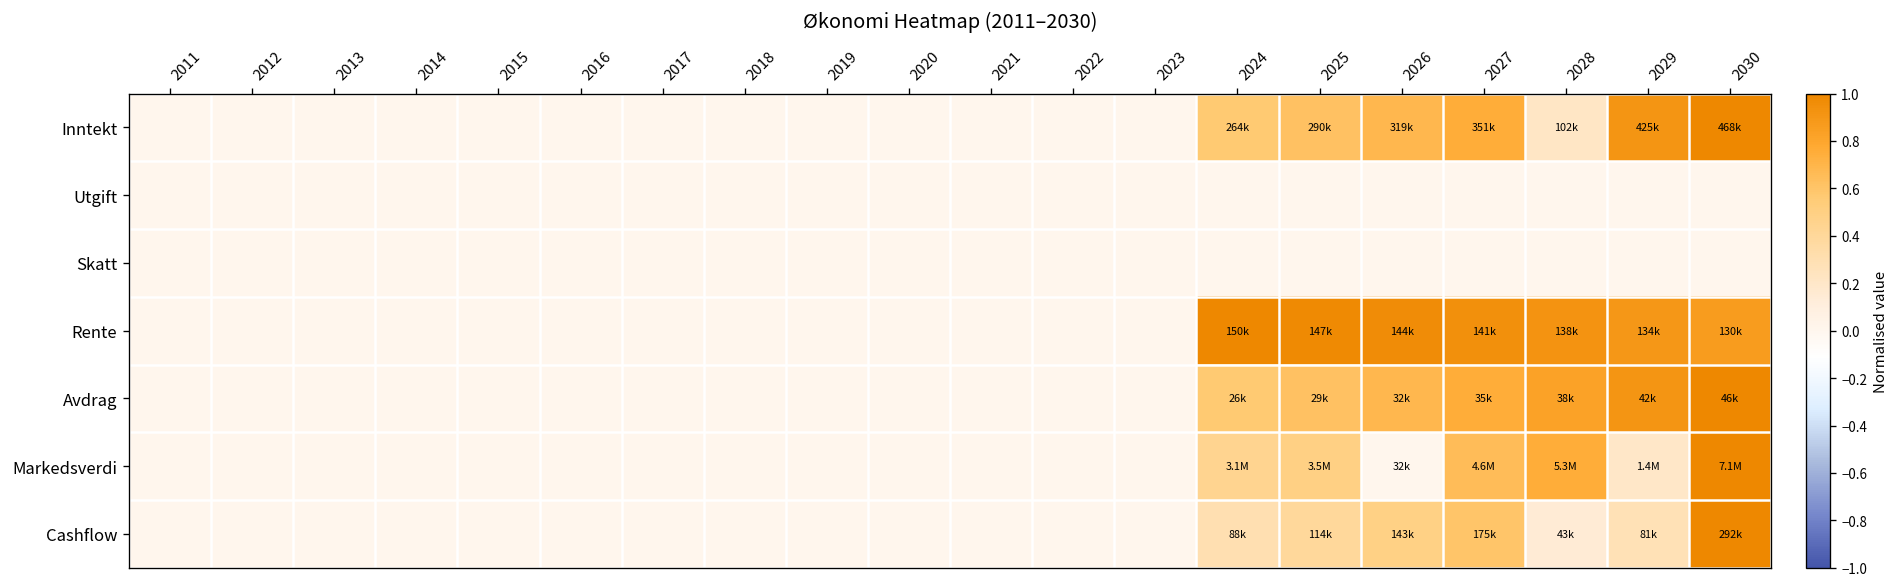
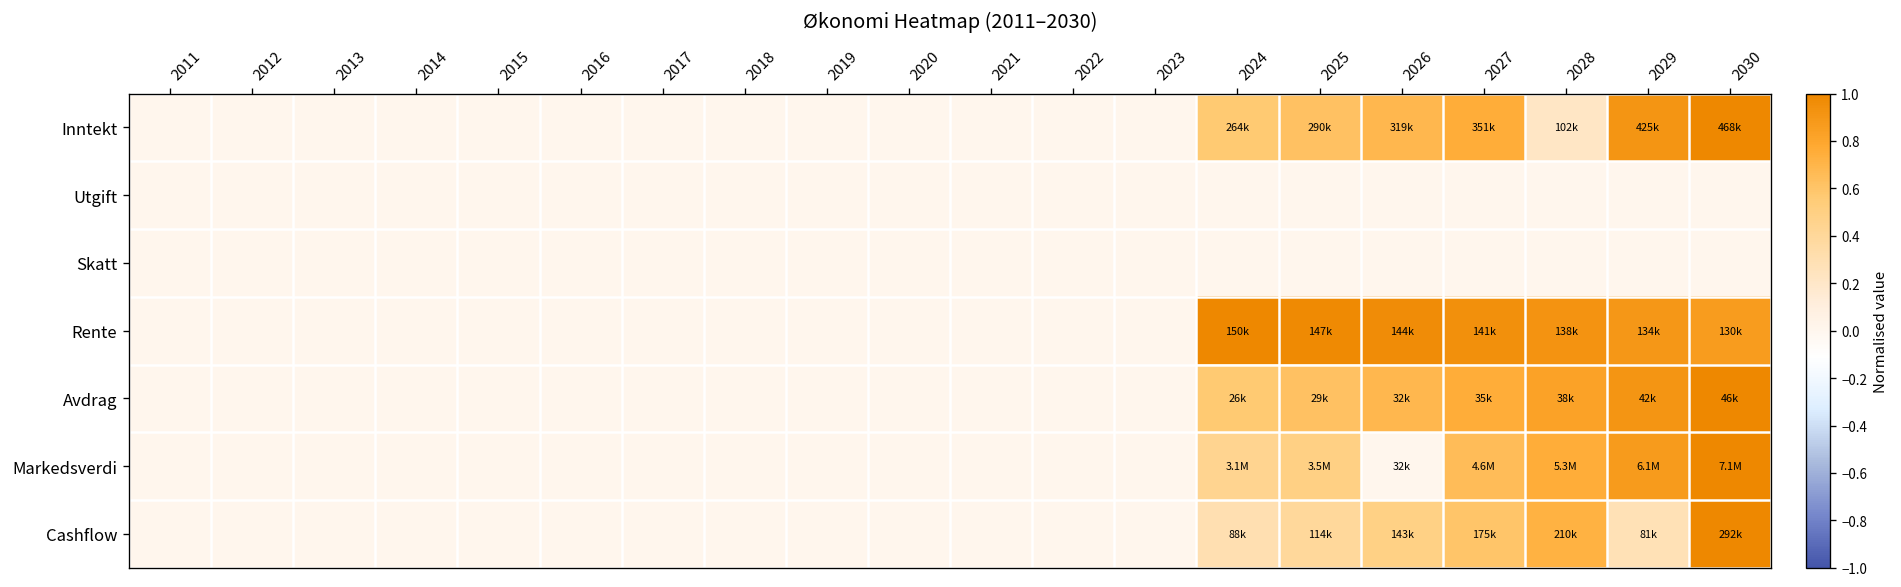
Markedsverdi, 2029: 1.4M -> 6.1M
Cashflow, 2028: 43k -> 210k
